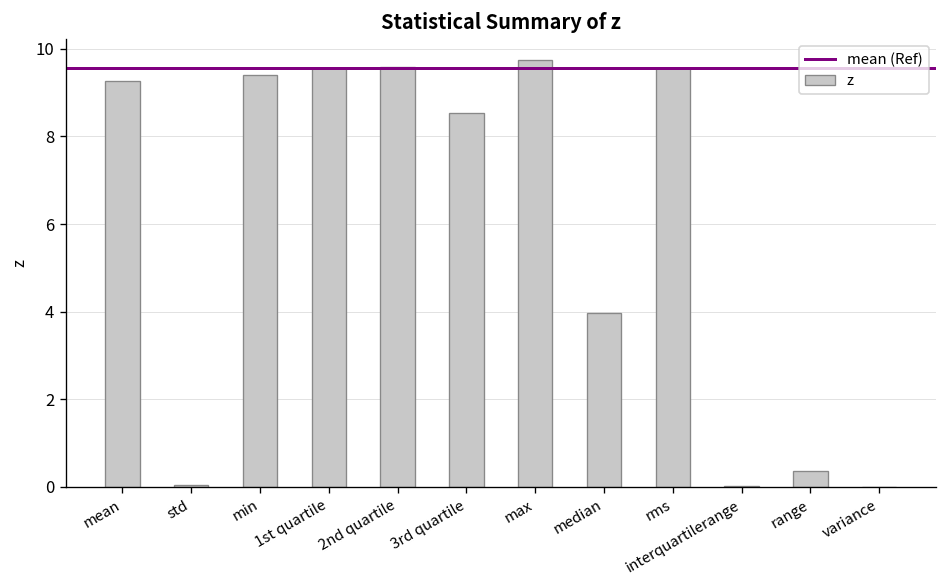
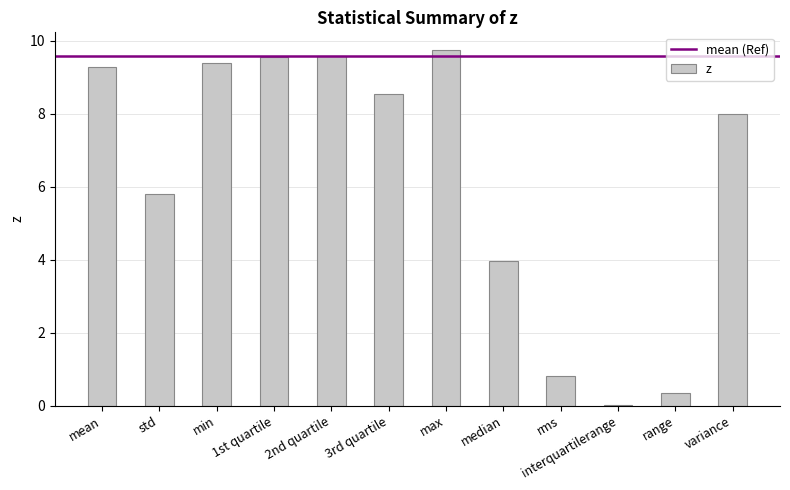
std: 0.1 -> 5.8
rms: 9.6 -> 0.8
variance: 0.0 -> 8.0
